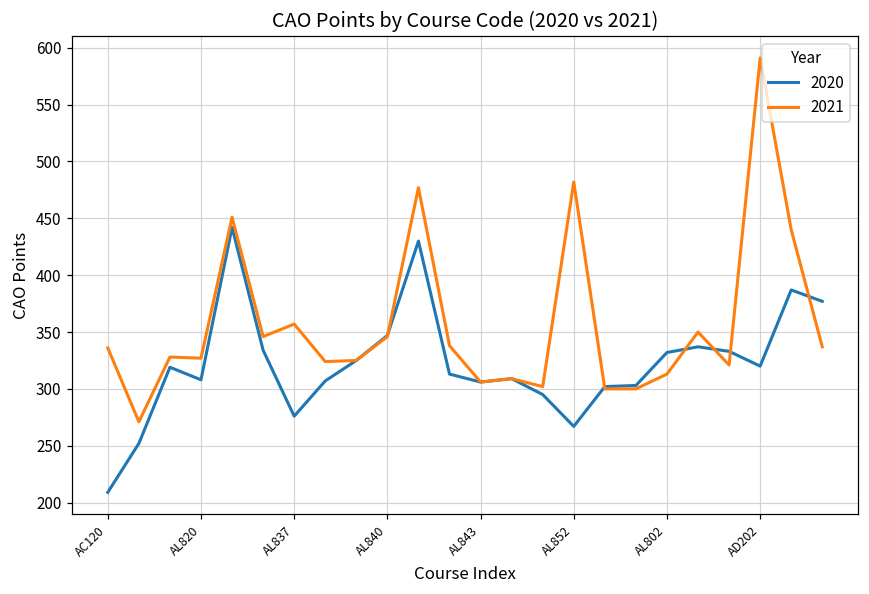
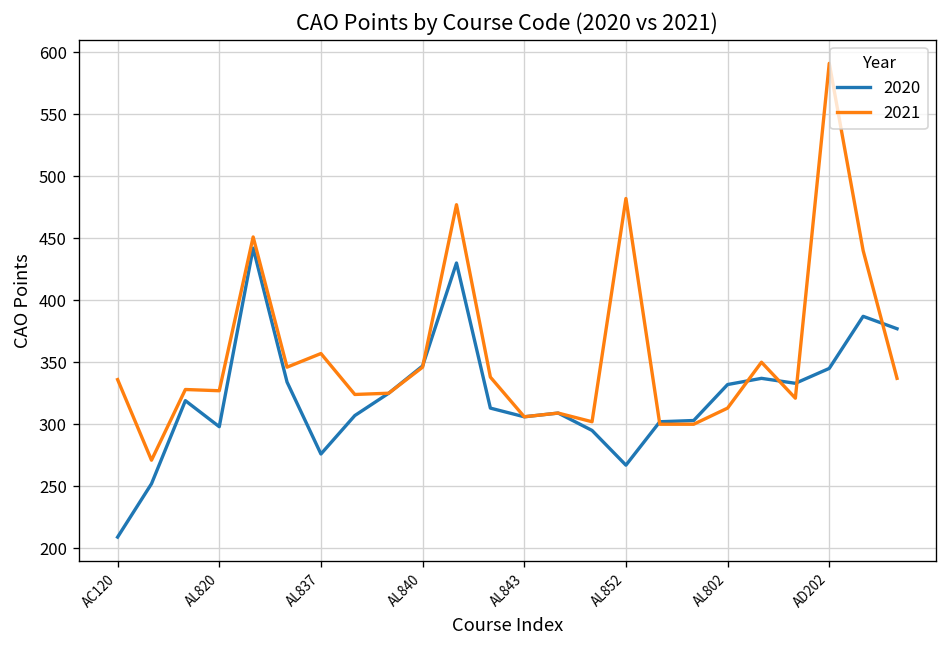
2020, AL820: 308 -> 298
2020, AD202: 320 -> 345
